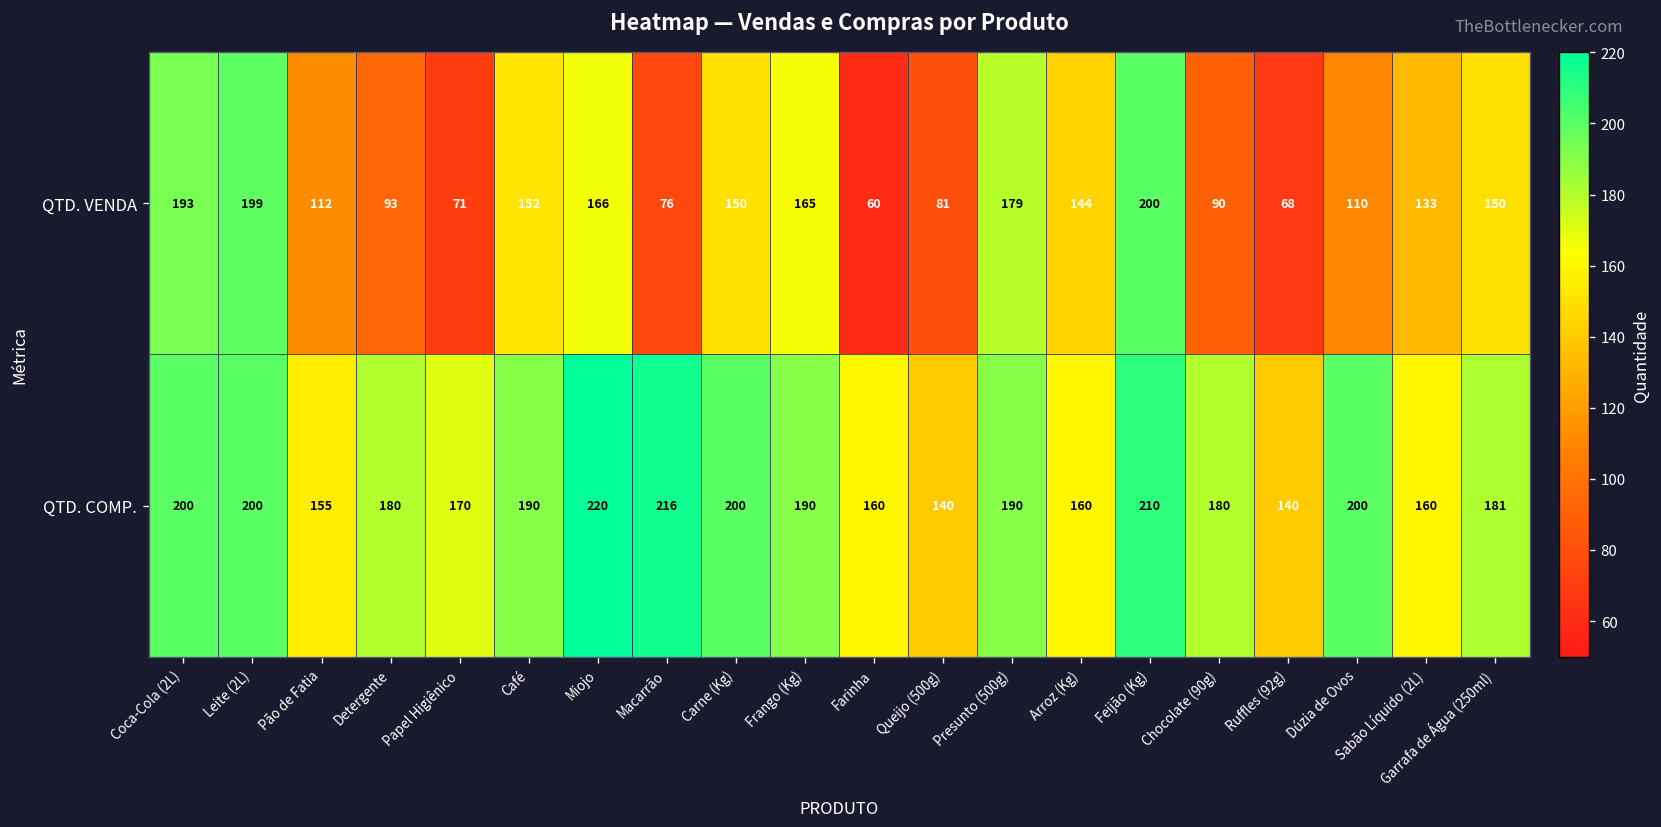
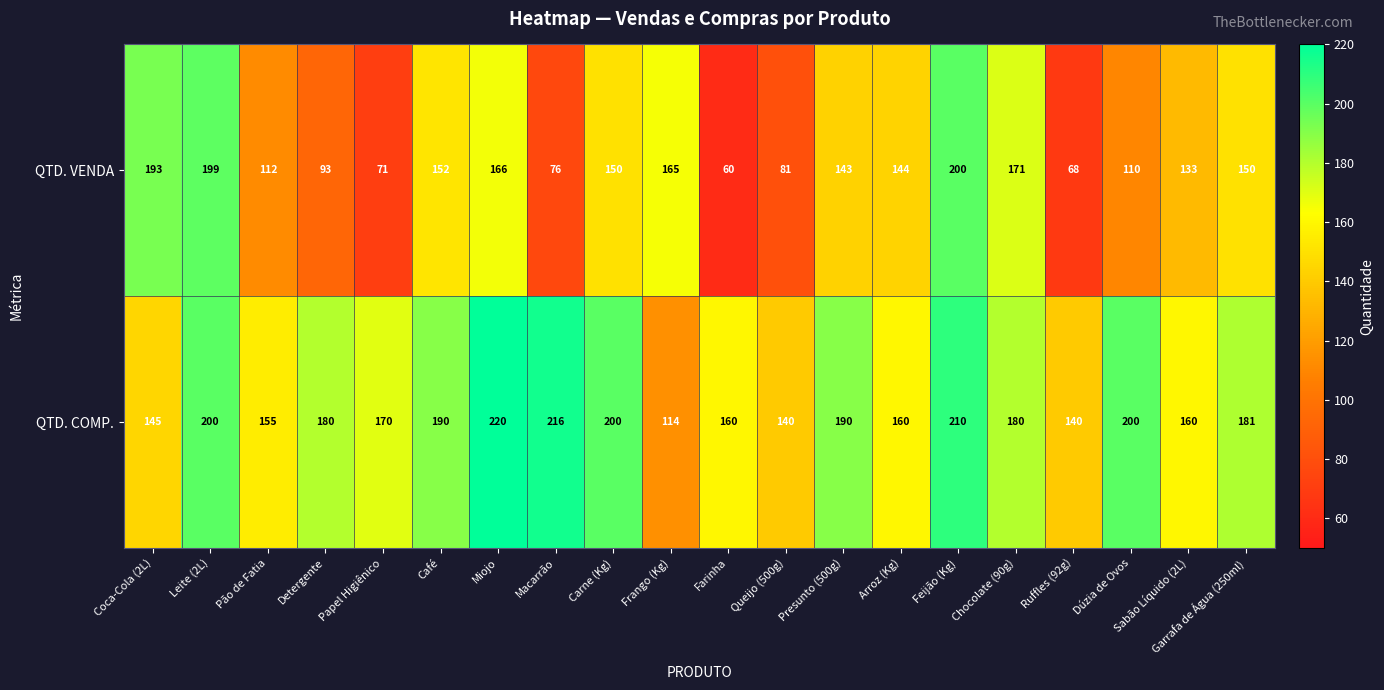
QTD. VENDA, Presunto (500g): 179 -> 143
QTD. VENDA, Chocolate (90g): 90 -> 171
QTD. COMP., Coca-Cola (2L): 200 -> 145
QTD. COMP., Frango (Kg): 190 -> 114
